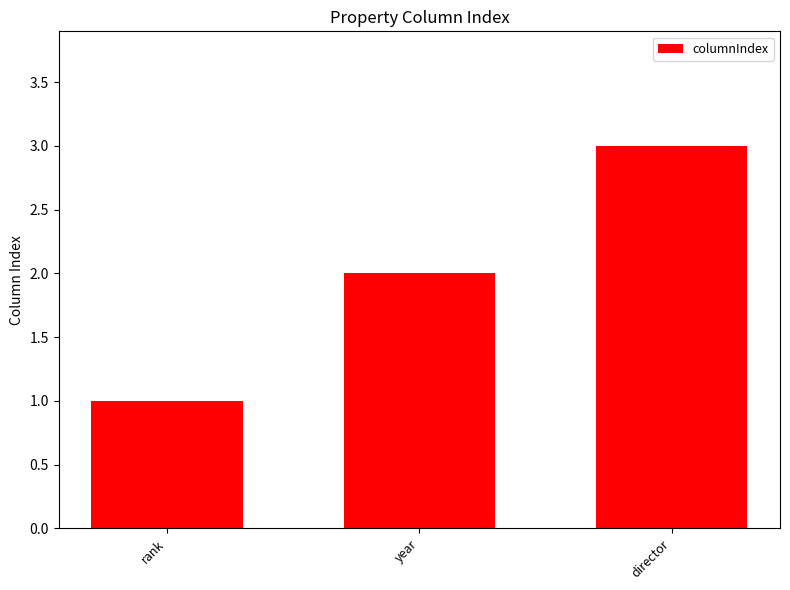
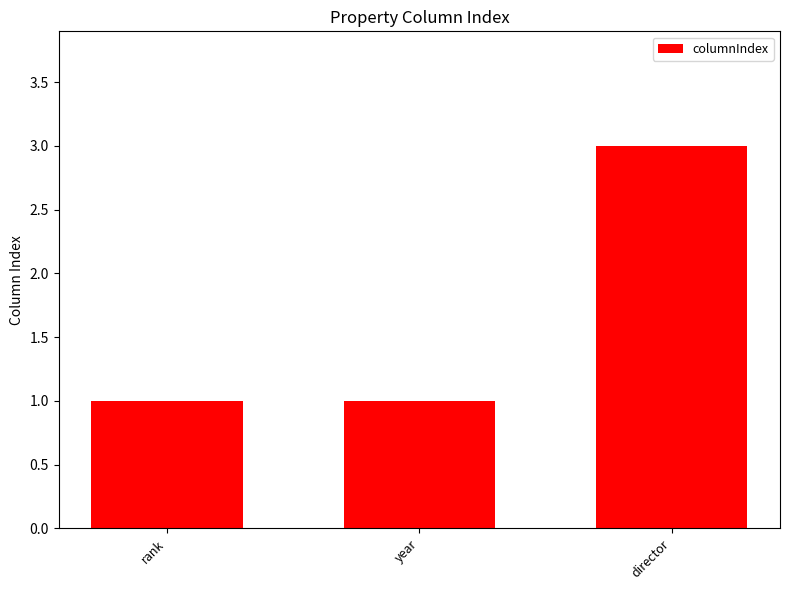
year: 2 -> 1
